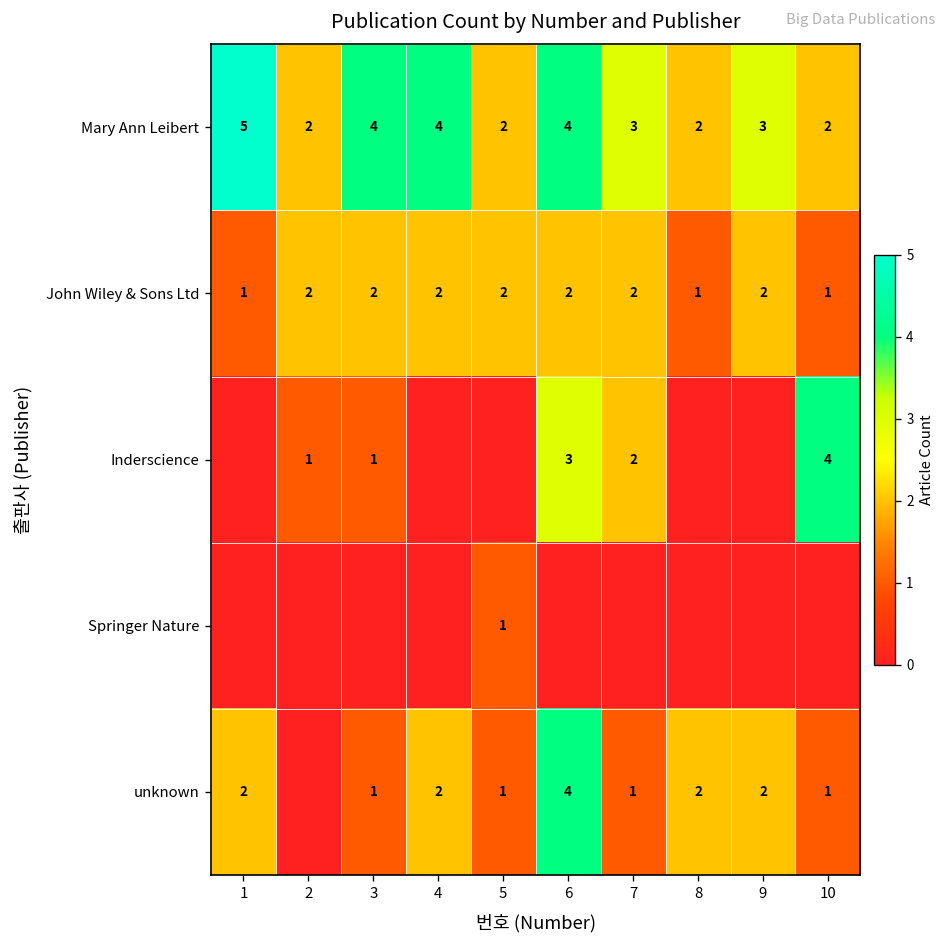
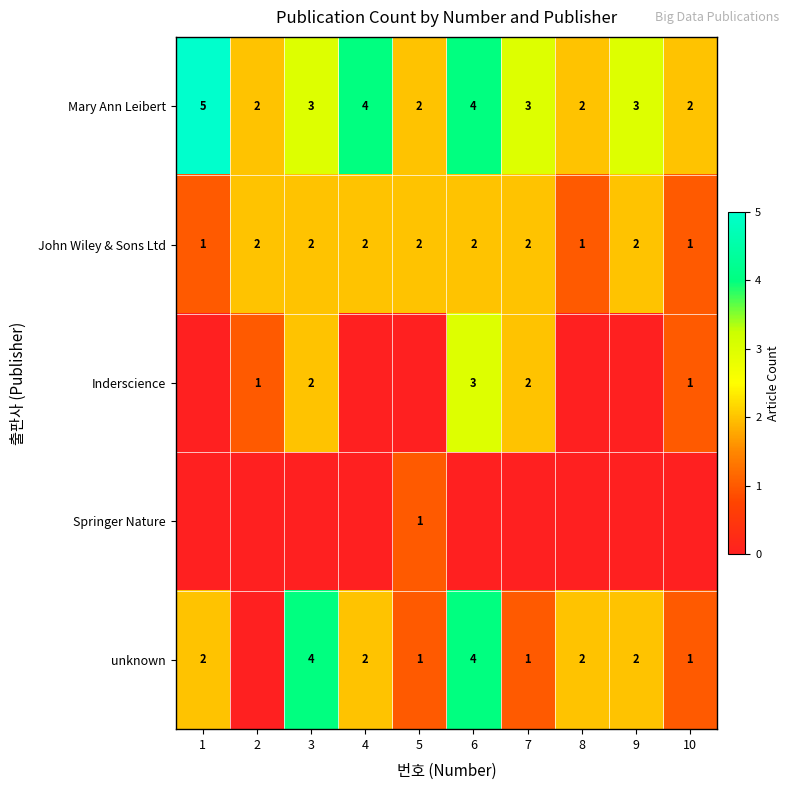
Mary Ann Leibert, 3: 4 -> 3
Inderscience, 3: 1 -> 2
Inderscience, 10: 4 -> 1
unknown, 3: 1 -> 4
